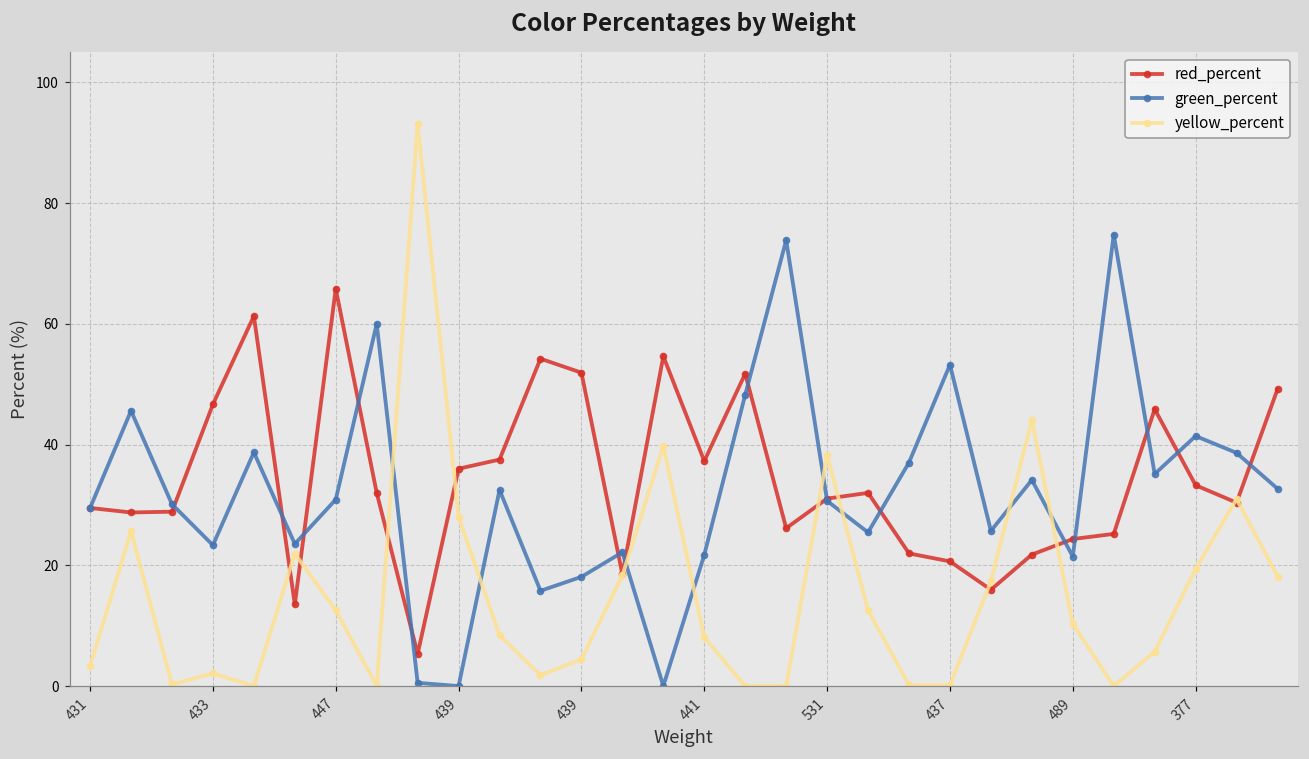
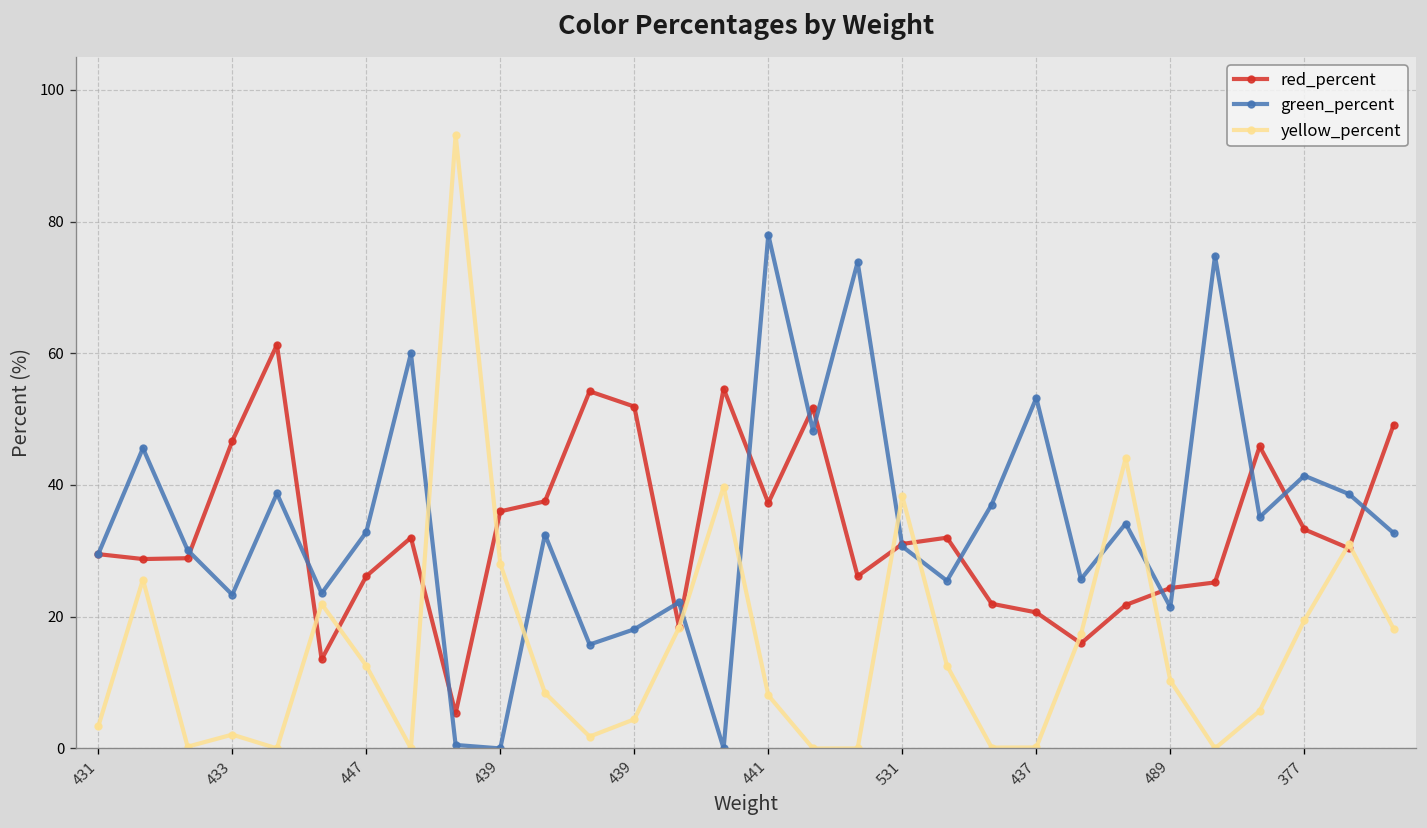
red_percent, 447: 66 -> 26
green_percent, 447: 31 -> 33
green_percent, 441: 22 -> 78
